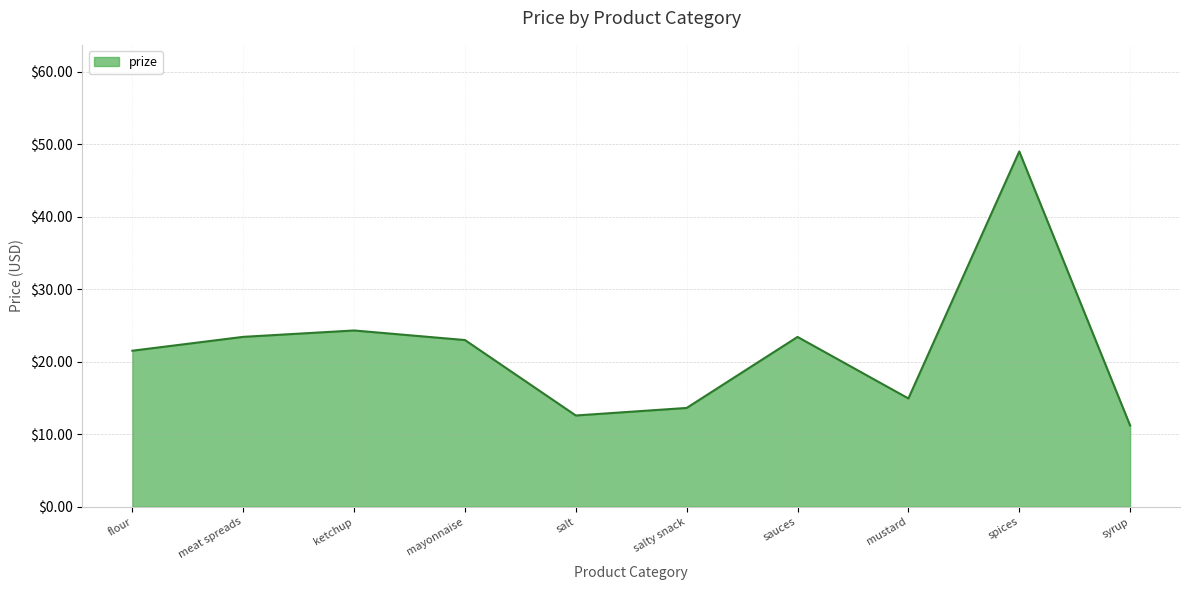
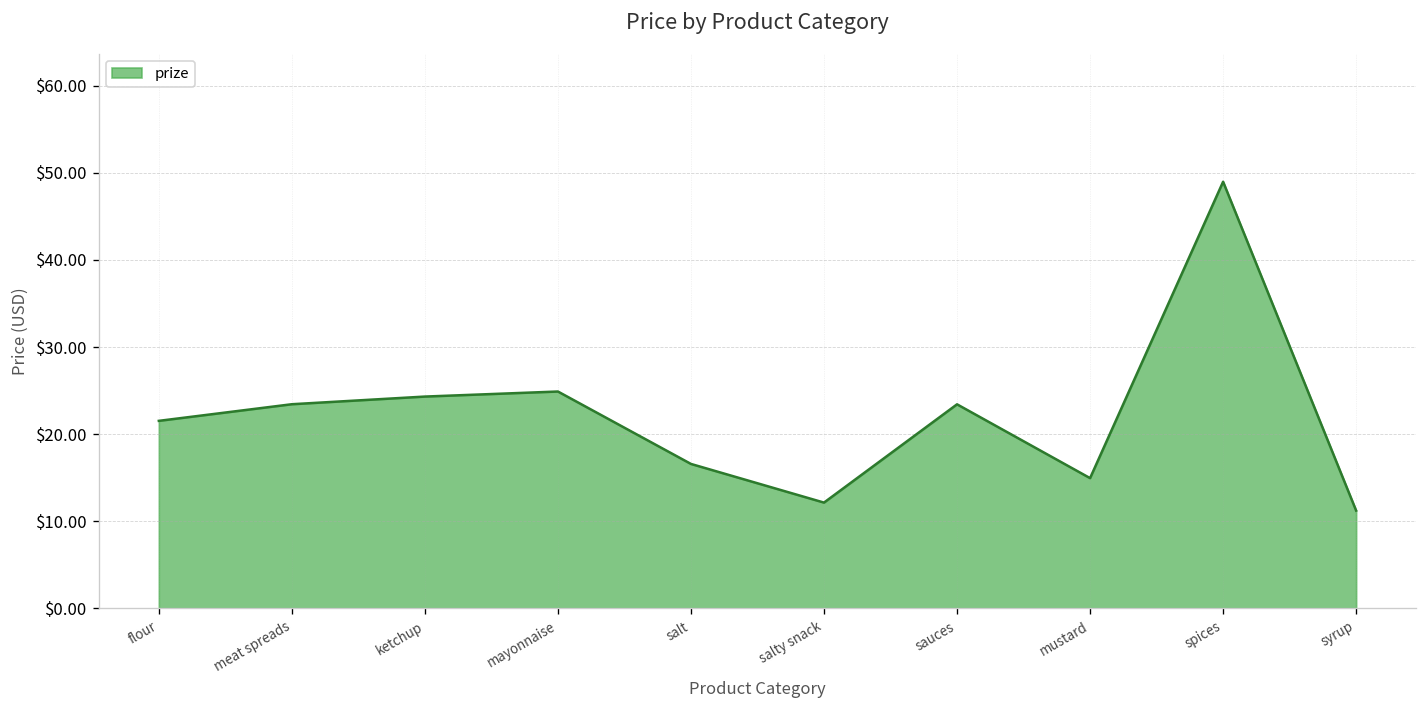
mayonnaise: $23 -> $25
salt: $13 -> $17
salty snack: $14 -> $12
